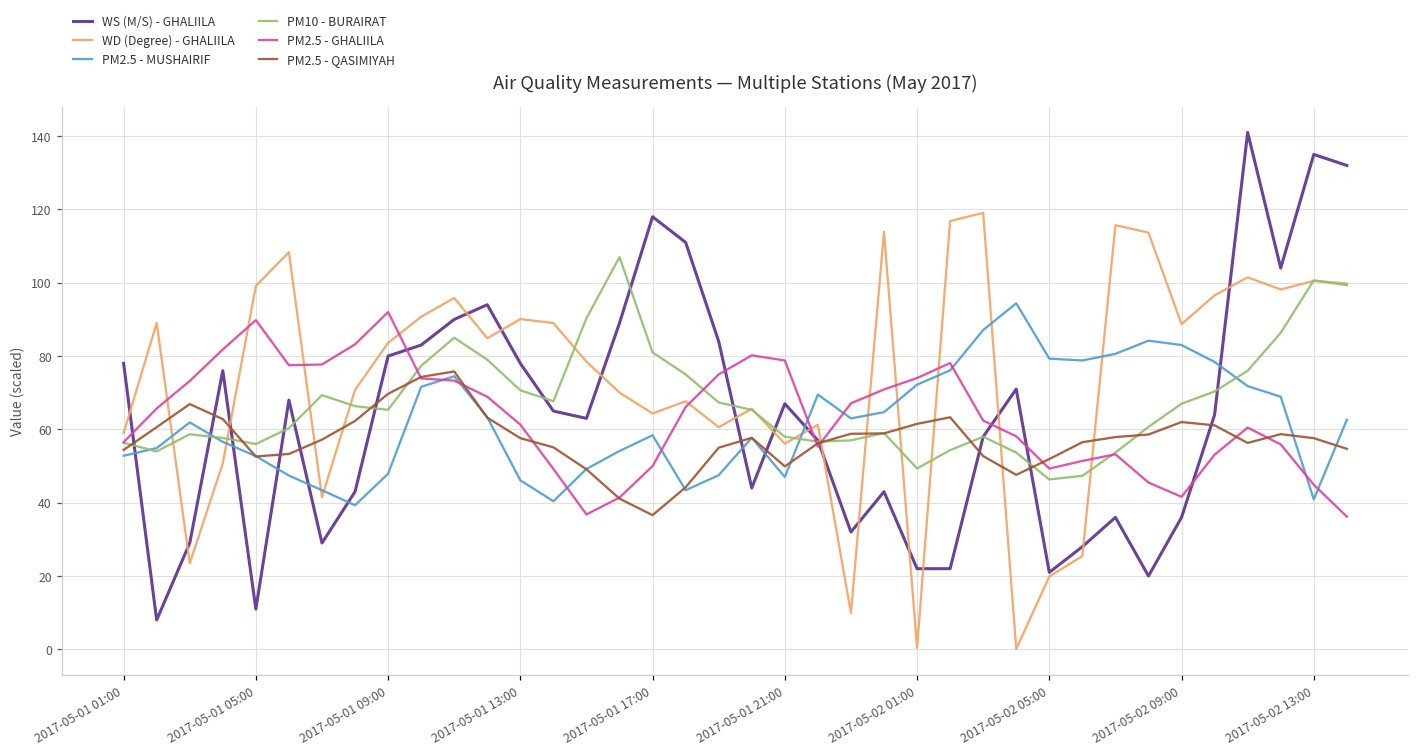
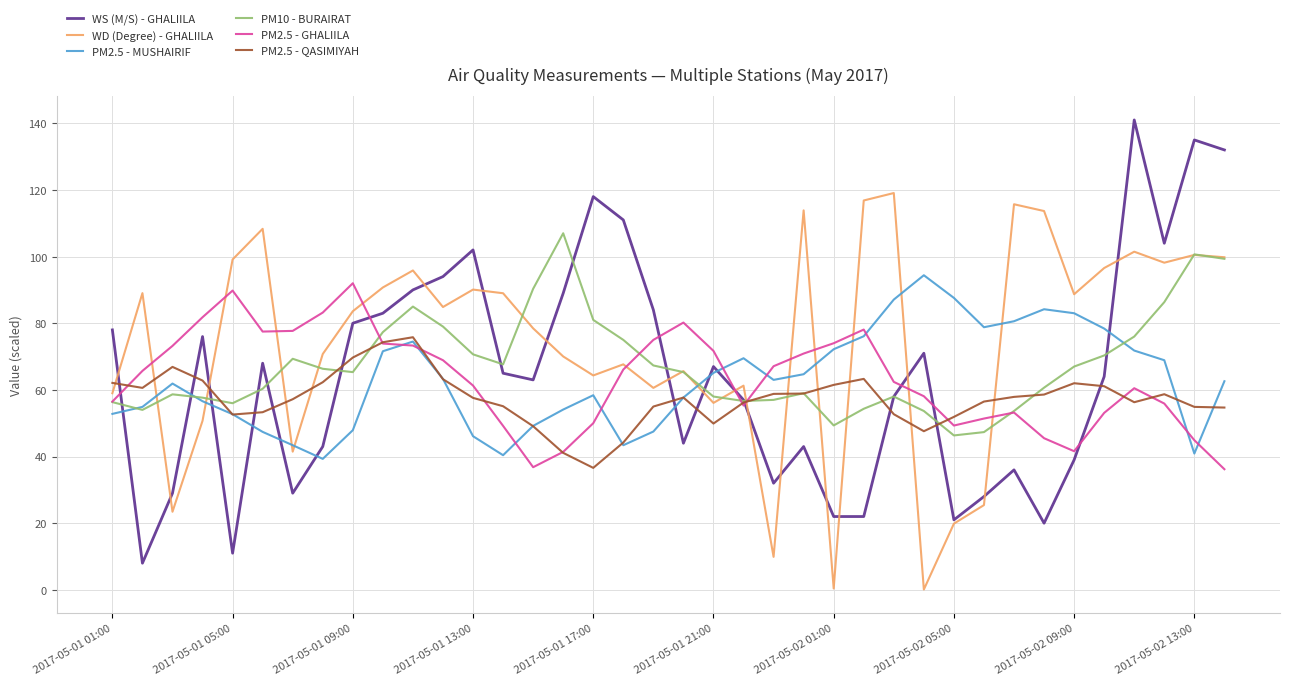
PM2.5 - QASIMIYAH, 2017-05-01 01:00: 54 -> 62
WS (M/S) - GHALIILA, 2017-05-01 13:00: 78 -> 102
PM2.5 - MUSHAIRIF, 2017-05-01 21:00: 47 -> 65
PM2.5 - GHALIILA, 2017-05-01 21:00: 79 -> 72
PM2.5 - MUSHAIRIF, 2017-05-02 05:00: 79 -> 88
WS (M/S) - GHALIILA, 2017-05-02 09:00: 36 -> 39
PM2.5 - QASIMIYAH, 2017-05-02 13:00: 58 -> 55
